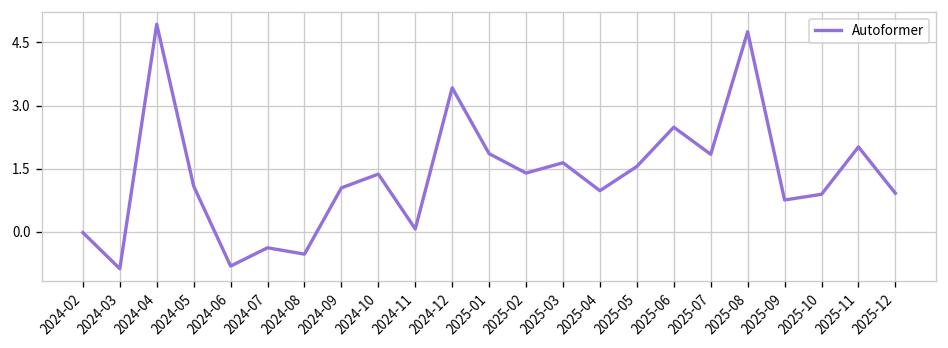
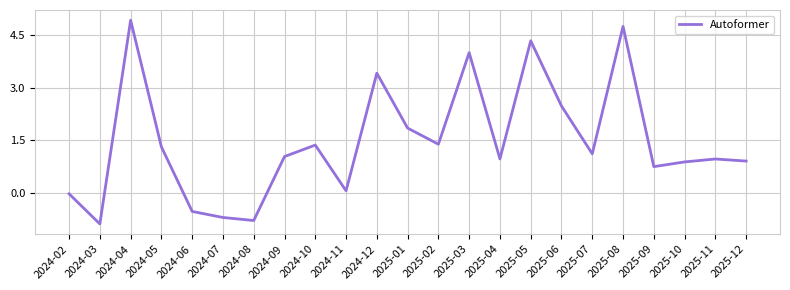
2024-05: 1.1 -> 1.3
2024-06: -0.8 -> -0.5
2024-07: -0.4 -> -0.7
2024-08: -0.5 -> -0.8
2025-03: 1.6 -> 4.0
2025-05: 1.6 -> 4.3
2025-07: 1.8 -> 1.1
2025-11: 2.0 -> 1.0
